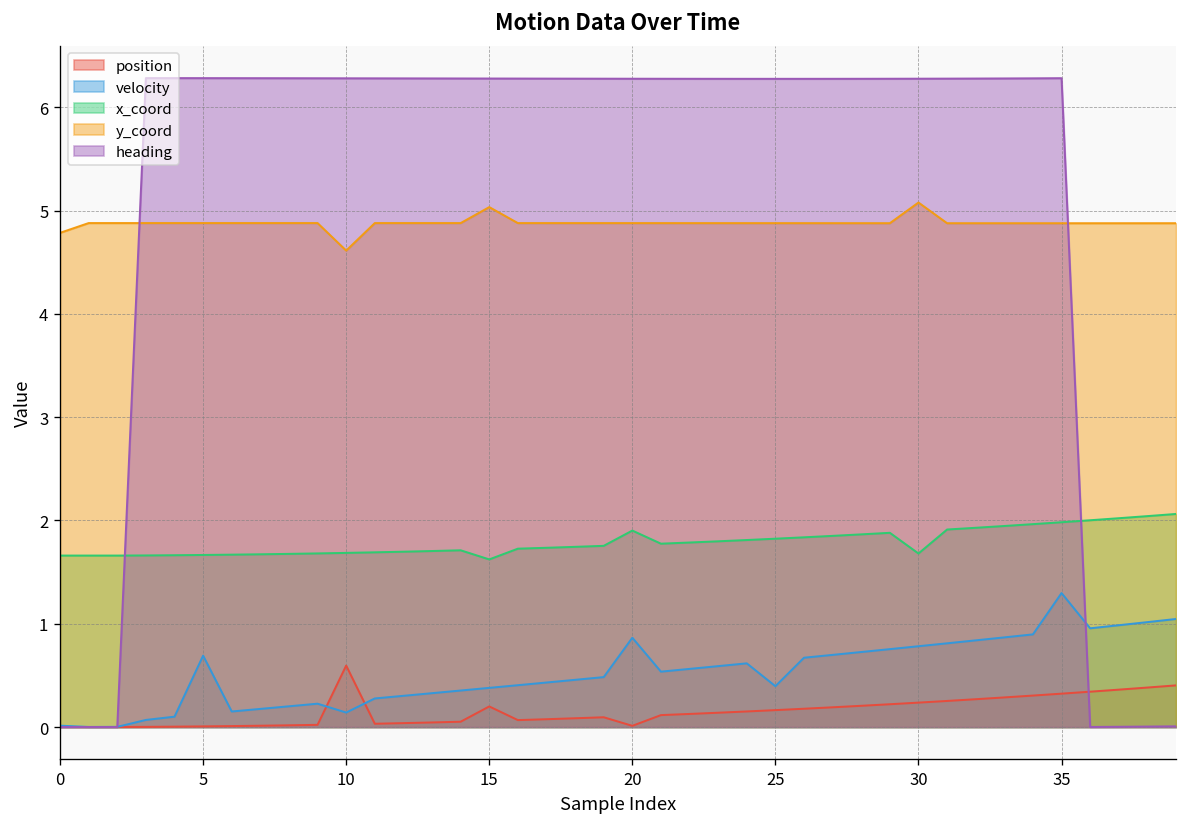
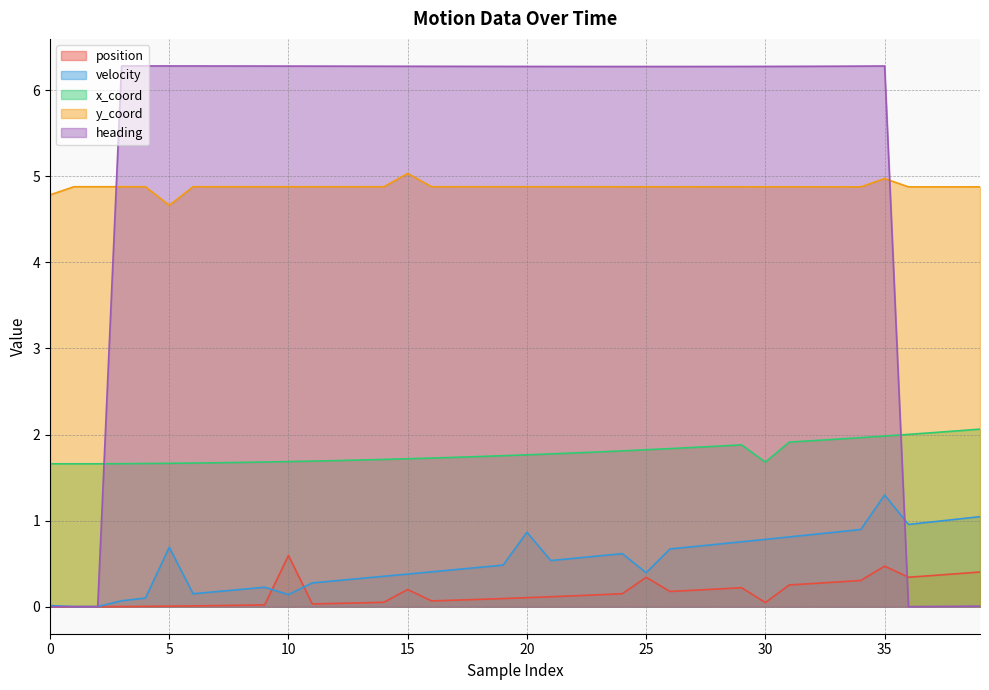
y_coord, 5: 4.9 -> 4.7
y_coord, 10: 4.6 -> 4.9
x_coord, 15: 1.6 -> 1.7
position, 20: 0.0 -> 0.1
x_coord, 20: 1.9 -> 1.8
position, 25: 0.2 -> 0.3
position, 30: 0.2 -> 0.0
y_coord, 30: 5.1 -> 4.9
position, 35: 0.3 -> 0.5
y_coord, 35: 4.9 -> 5.0
